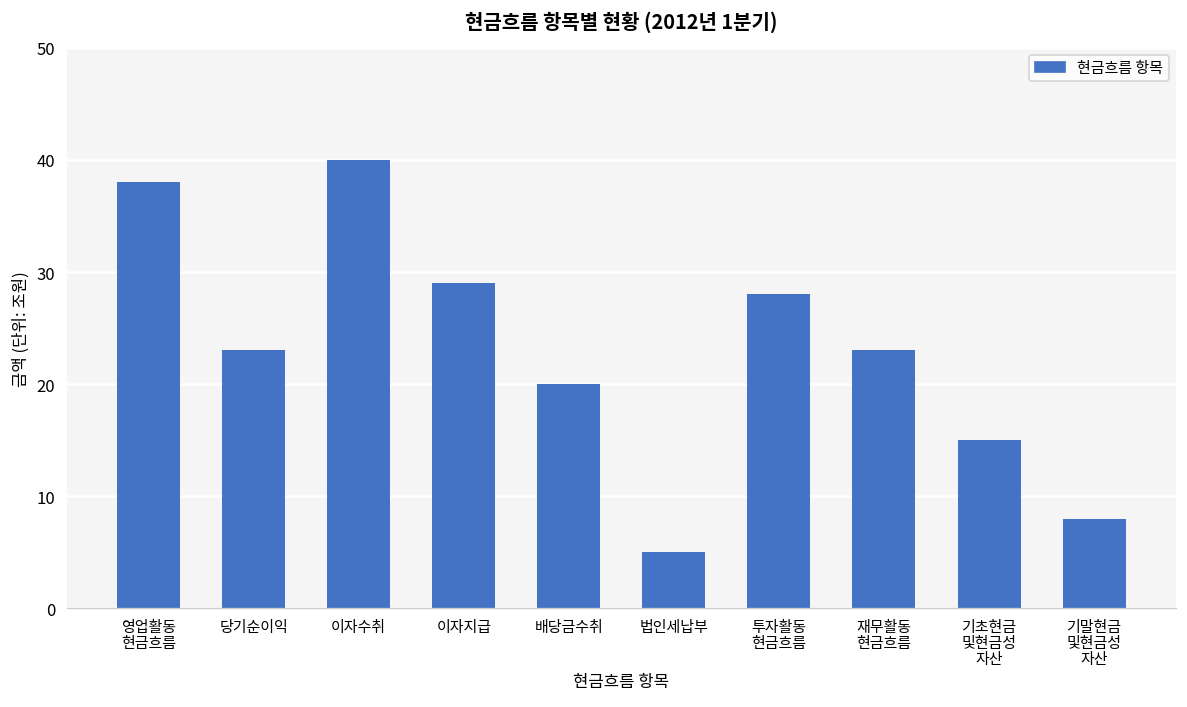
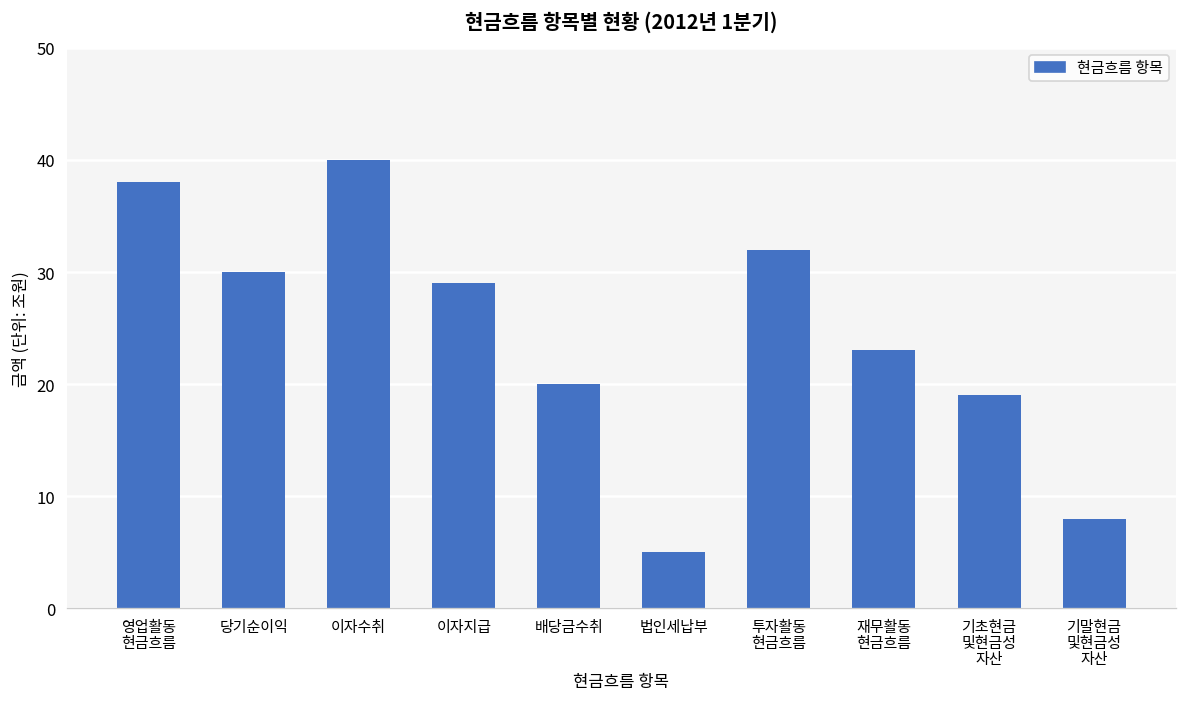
당기순이익: 23 -> 30
투자활동 현금흐름: 28 -> 32
기초현금 및현금성 자산: 15 -> 19
